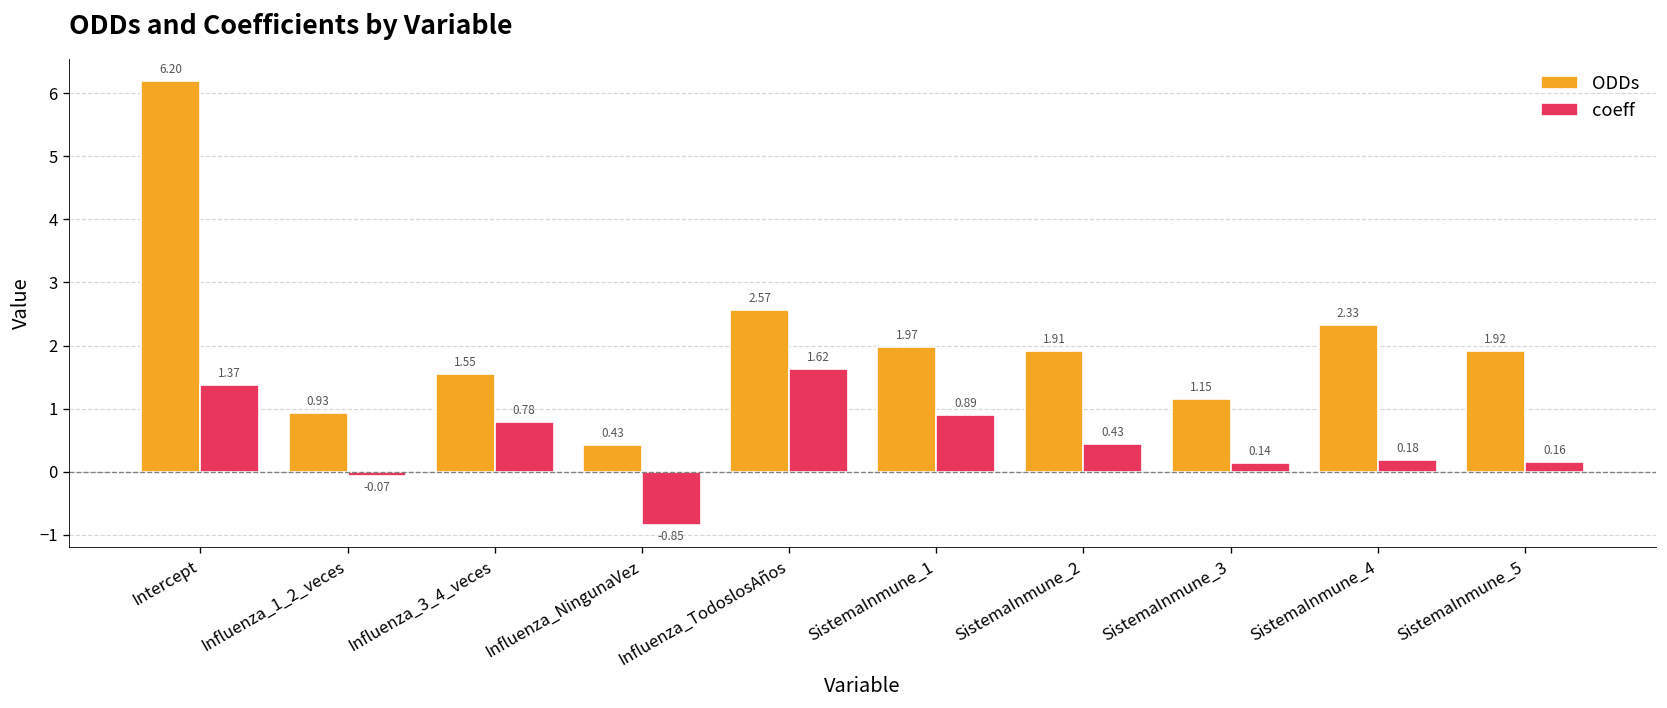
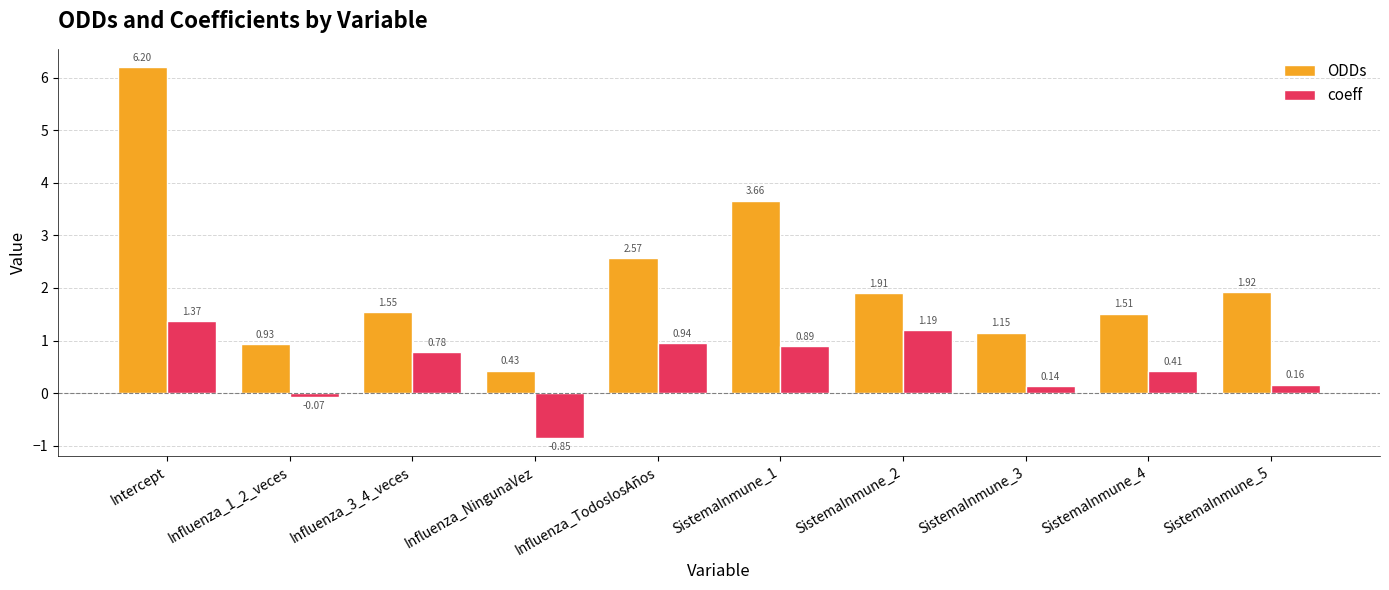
coeff, Influenza_TodoslosAños: 1.62 -> 0.94
ODDs, SistemaInmune_1: 1.97 -> 3.66
coeff, SistemaInmune_2: 0.43 -> 1.19
ODDs, SistemaInmune_4: 2.33 -> 1.51
coeff, SistemaInmune_4: 0.18 -> 0.41
